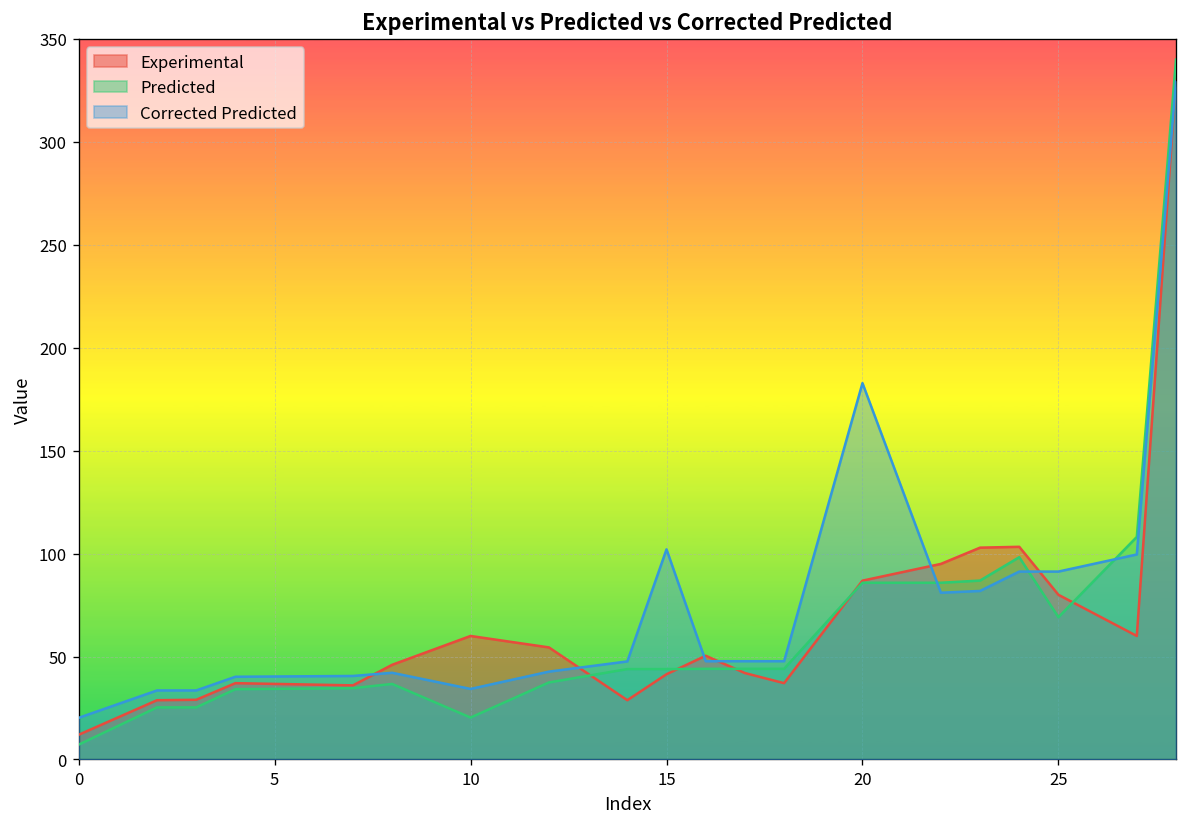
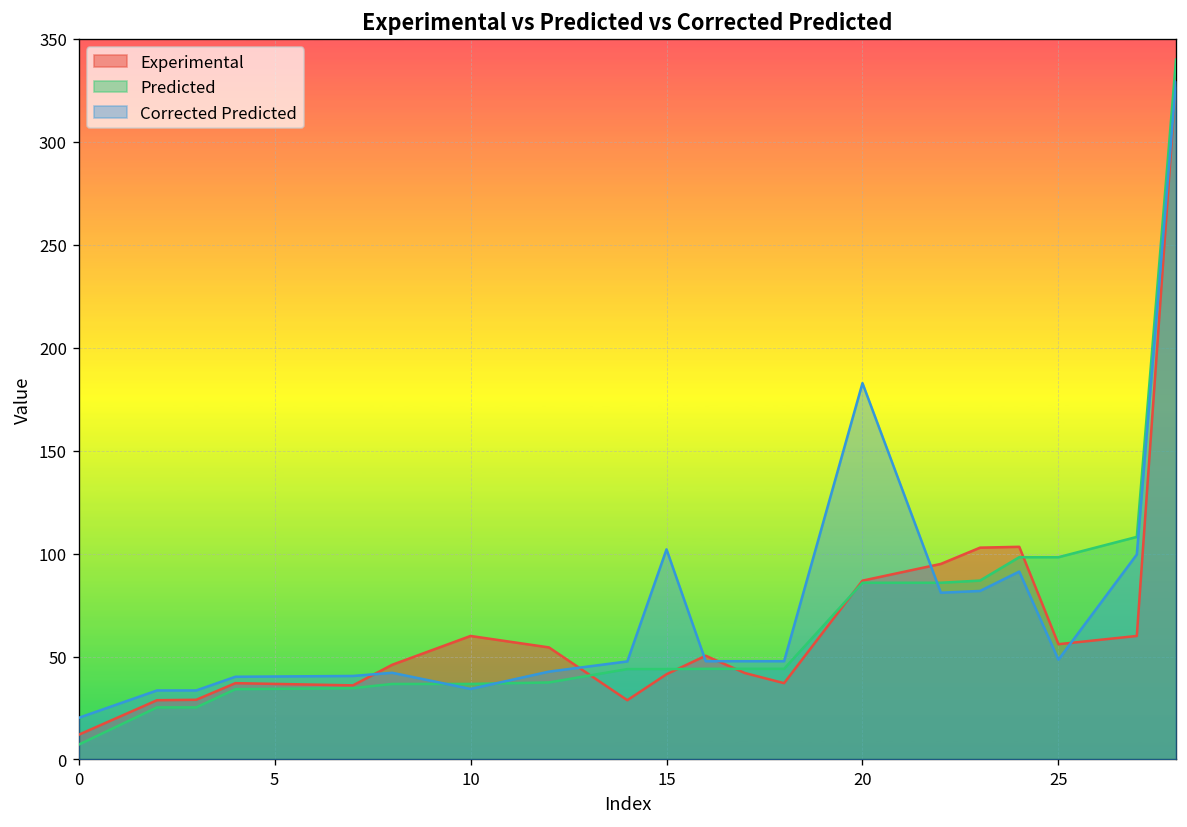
Predicted, 10: 20 -> 37
Experimental, 25: 80 -> 56
Predicted, 25: 69 -> 98
Corrected Predicted, 25: 91 -> 48
